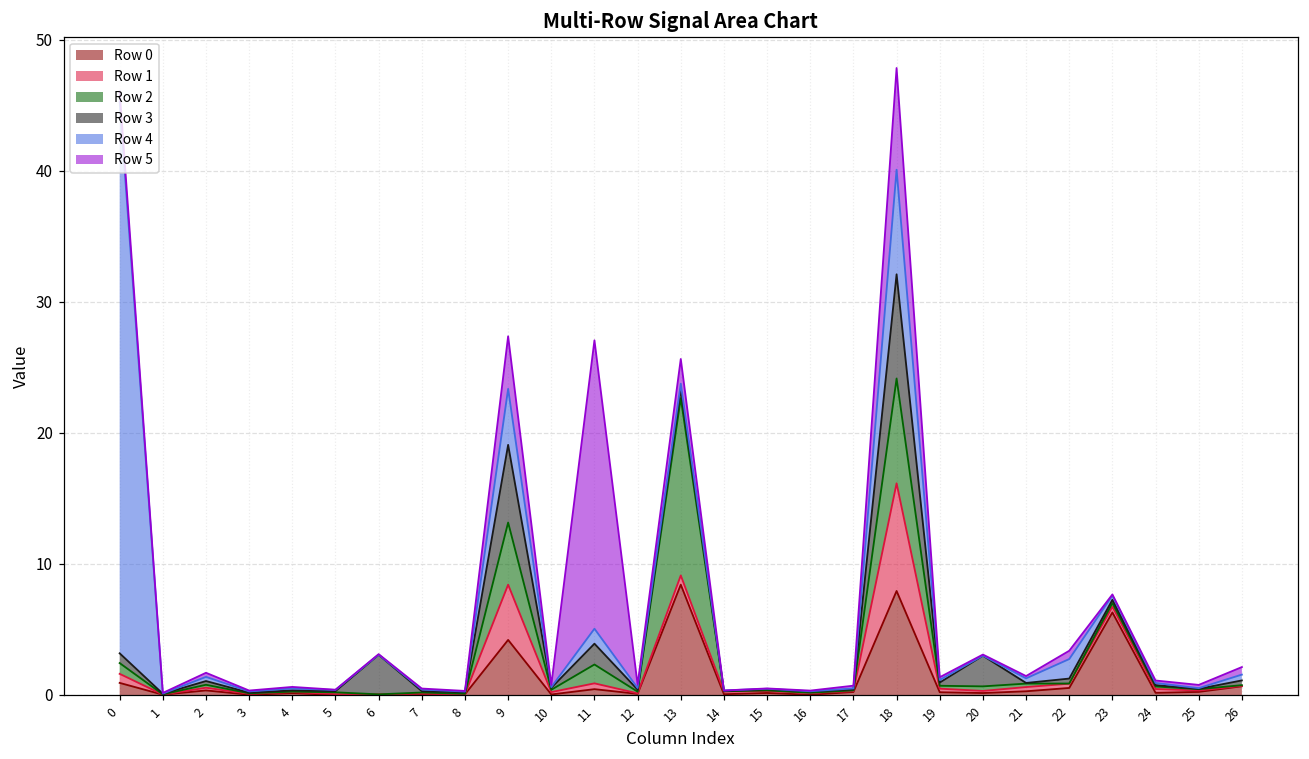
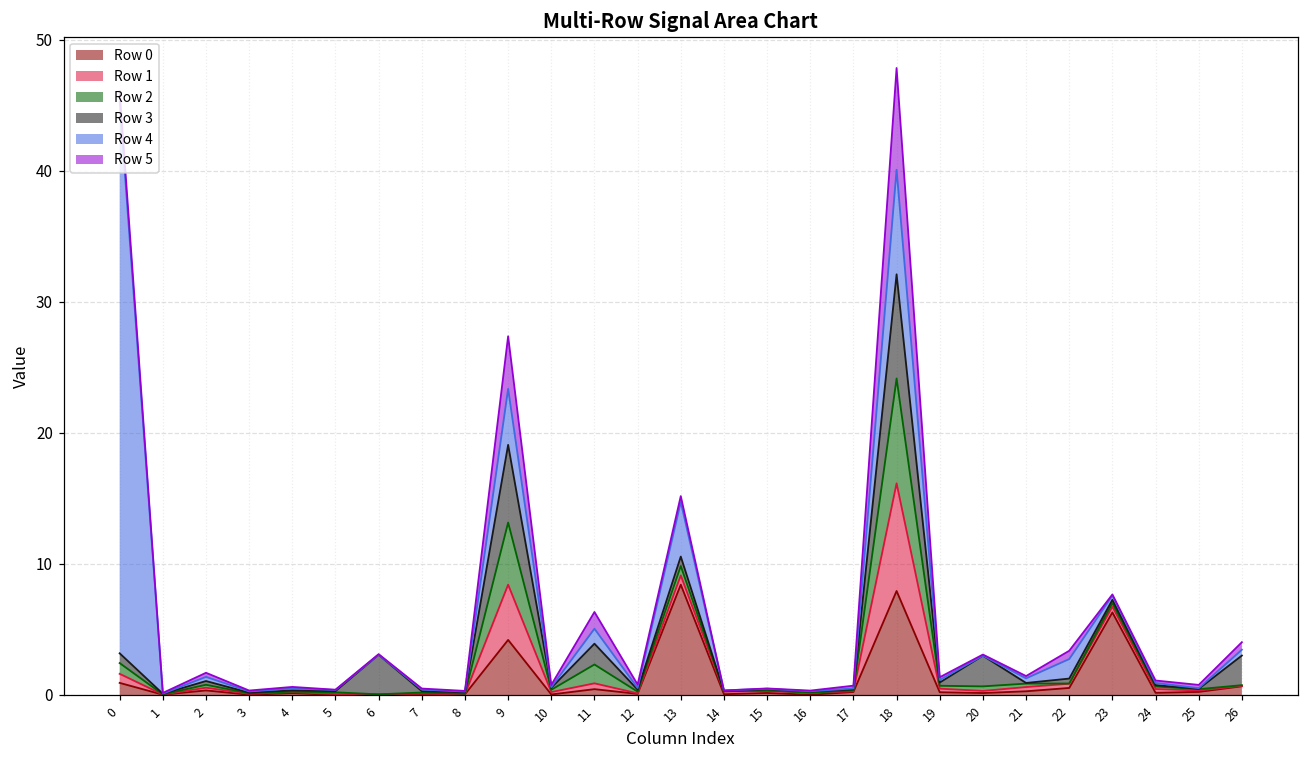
Row 5, 11: 22.0 -> 1.3
Row 2, 13: 13.5 -> 0.7
Row 4, 13: 0.4 -> 4.2
Row 5, 13: 1.9 -> 0.5
Row 3, 26: 0.4 -> 2.3
